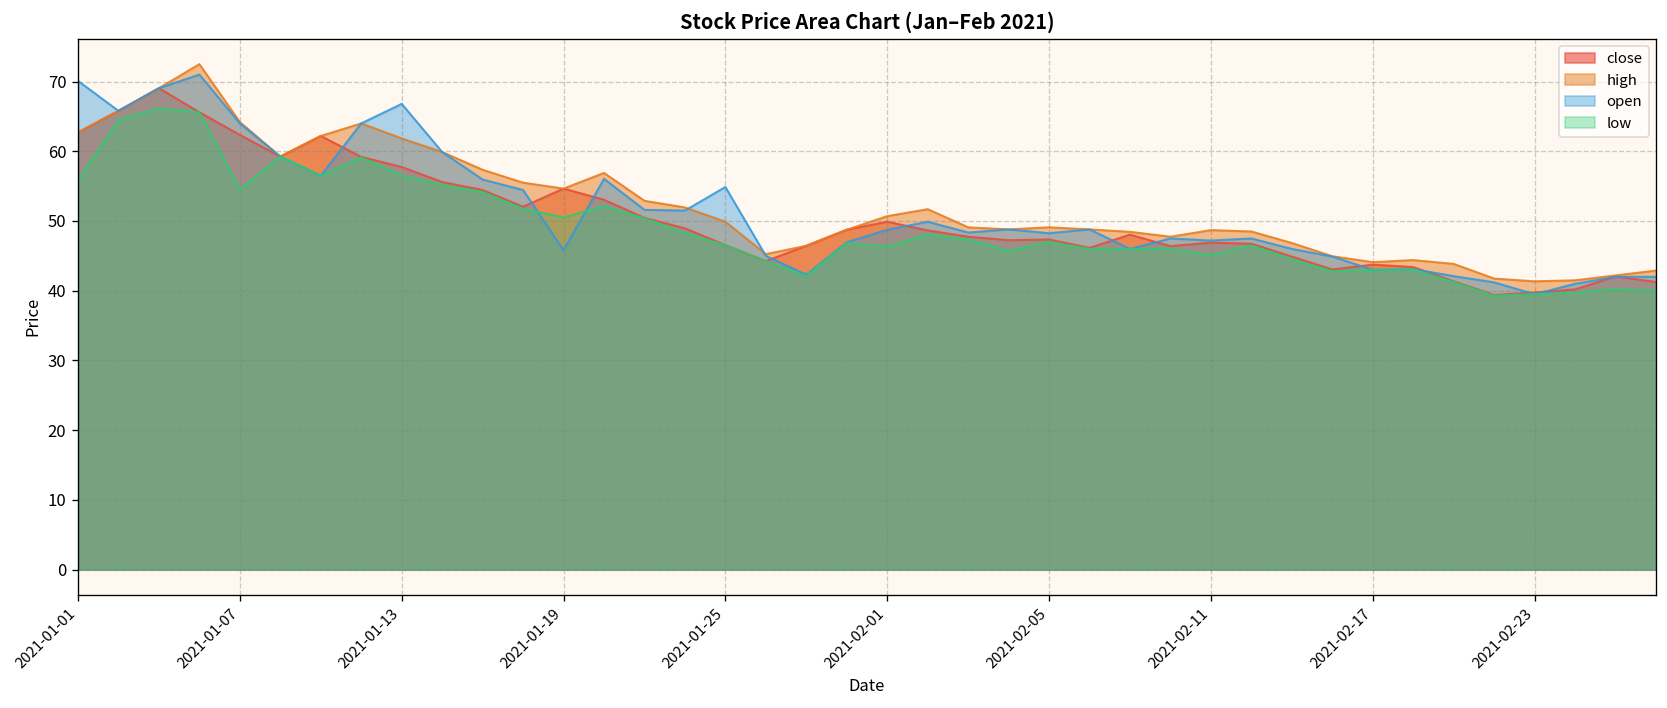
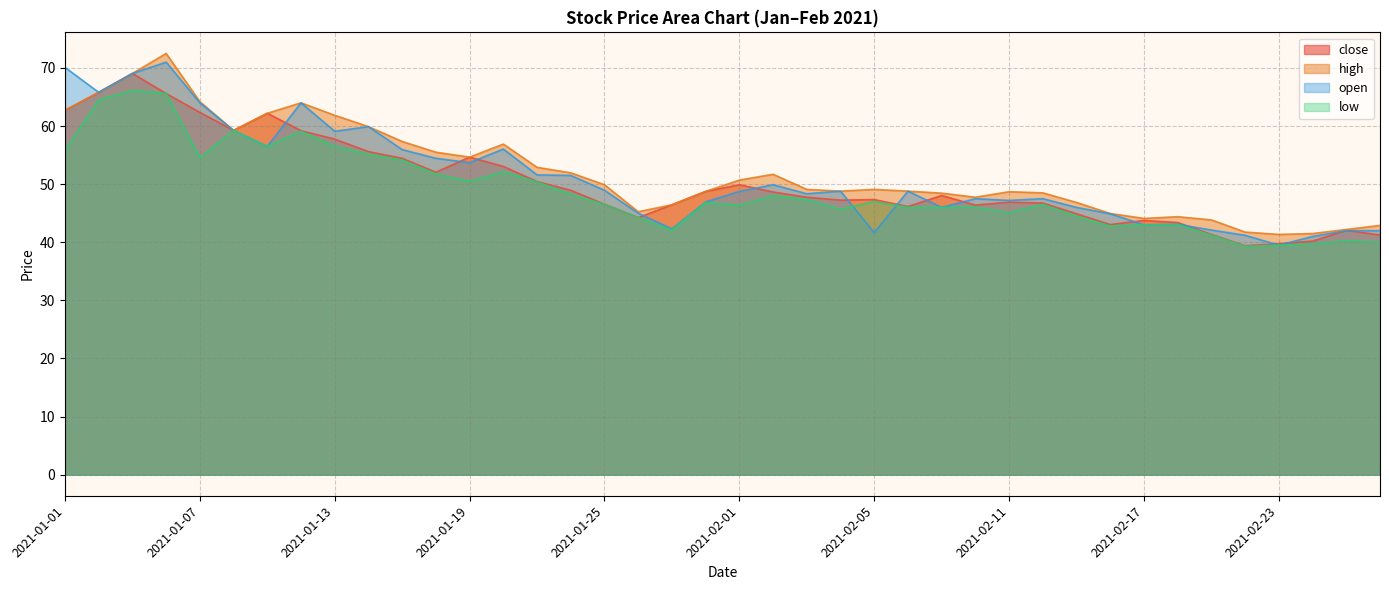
open, 2021-01-13: 67 -> 59
open, 2021-01-19: 46 -> 54
open, 2021-01-25: 55 -> 49
open, 2021-02-05: 48 -> 42
